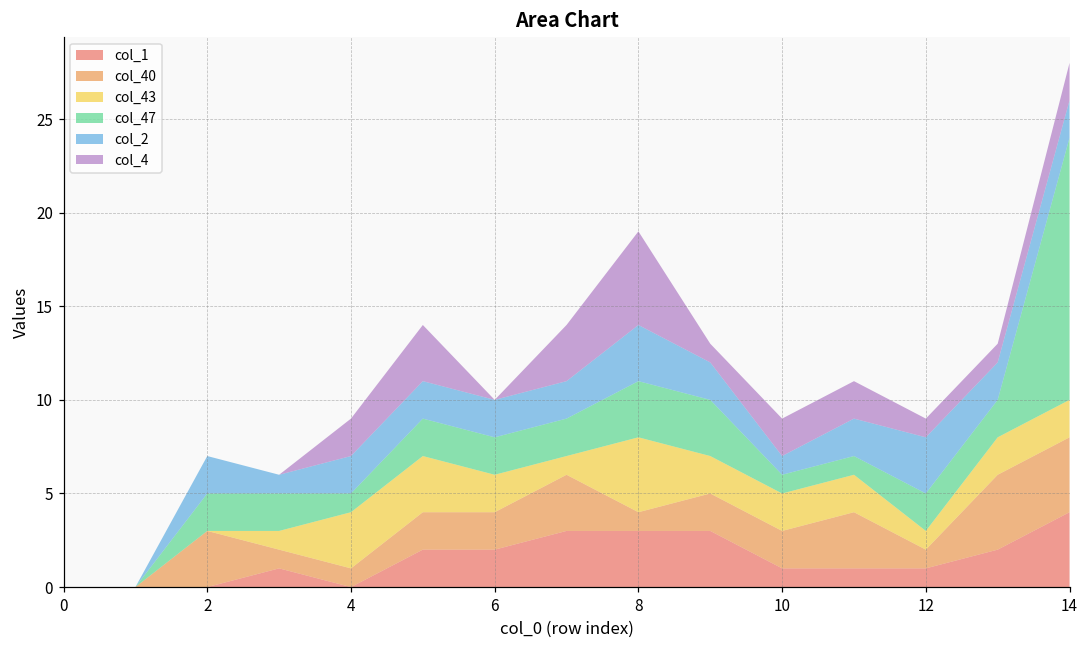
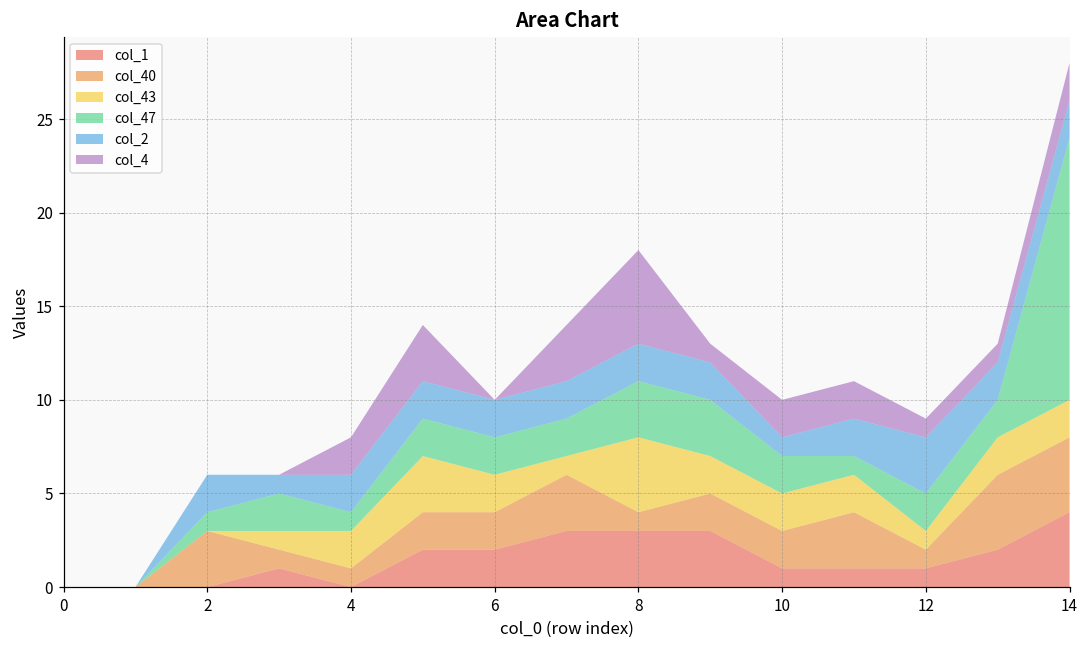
col_47, 2: 2 -> 1
col_43, 4: 3 -> 2
col_2, 8: 3 -> 2
col_47, 10: 1 -> 2
